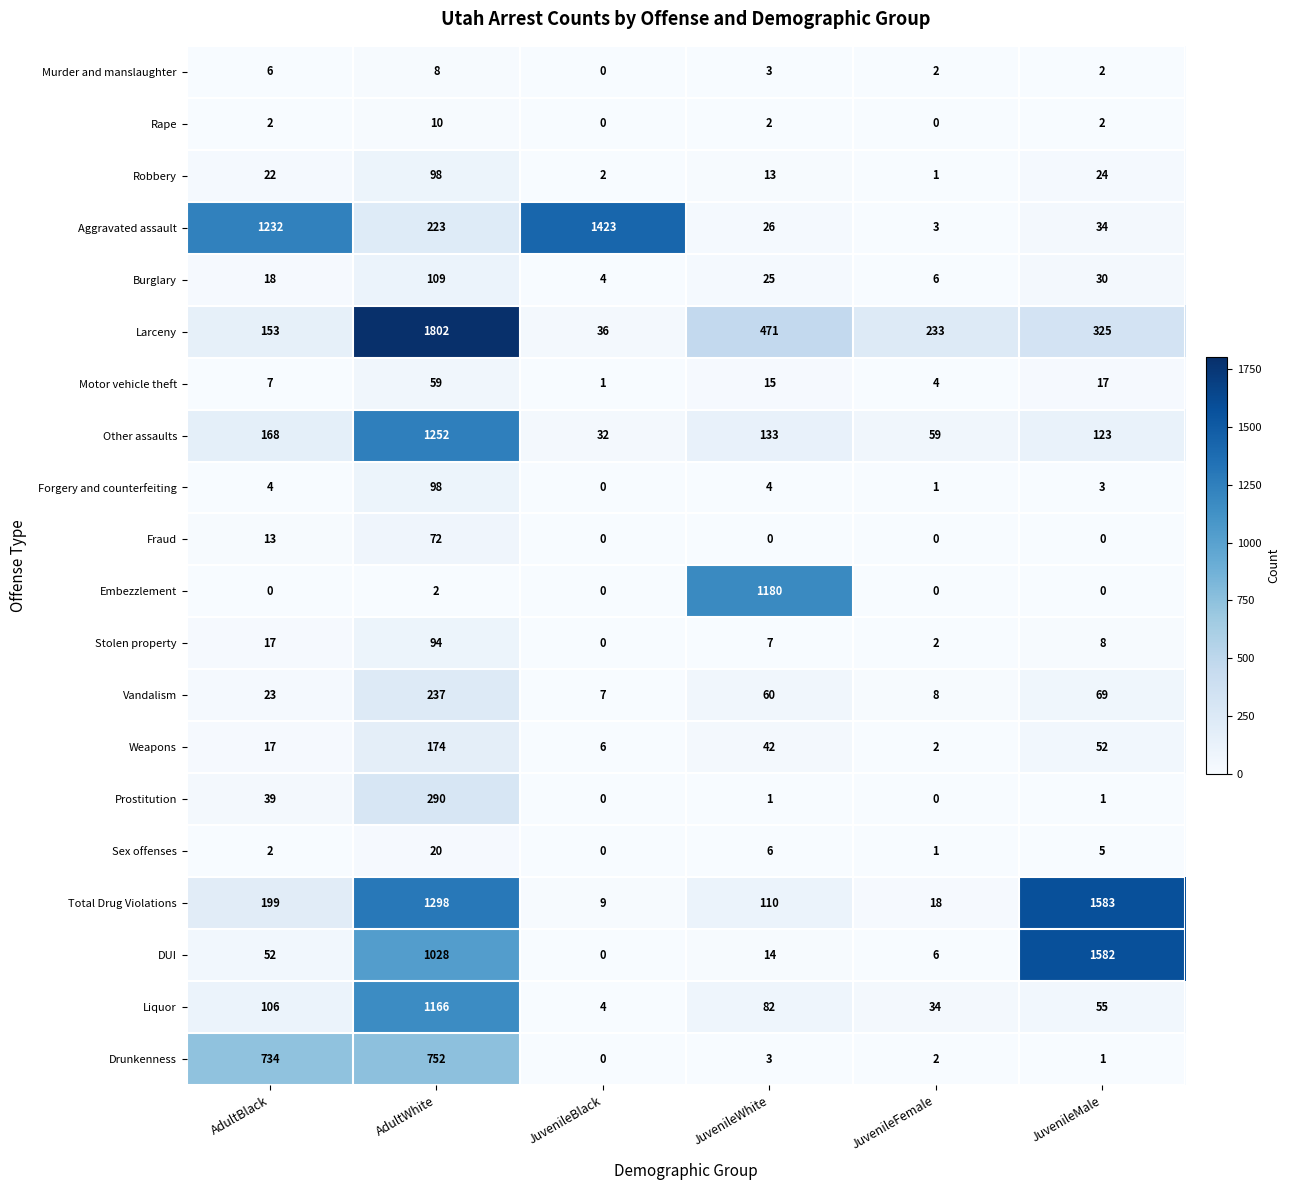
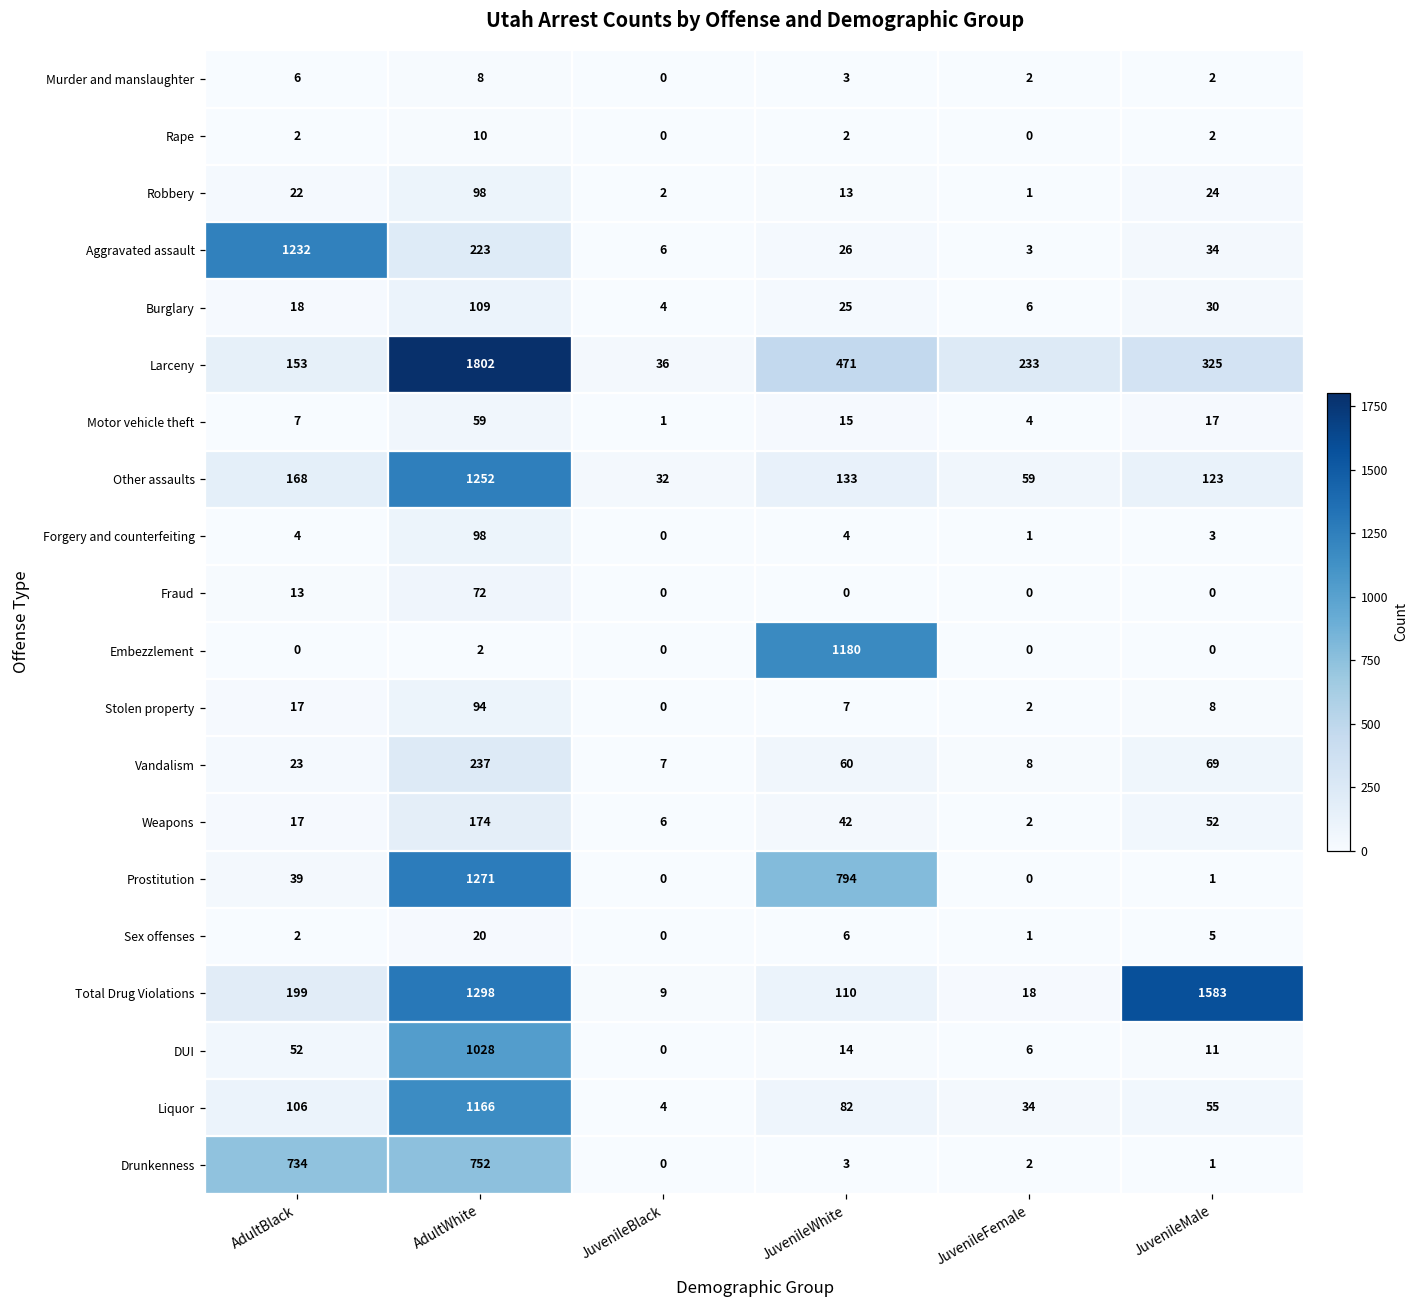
Aggravated assault, JuvenileBlack: 1423 -> 6
Prostitution, AdultWhite: 290 -> 1271
Prostitution, JuvenileWhite: 1 -> 794
DUI, JuvenileMale: 1582 -> 11
